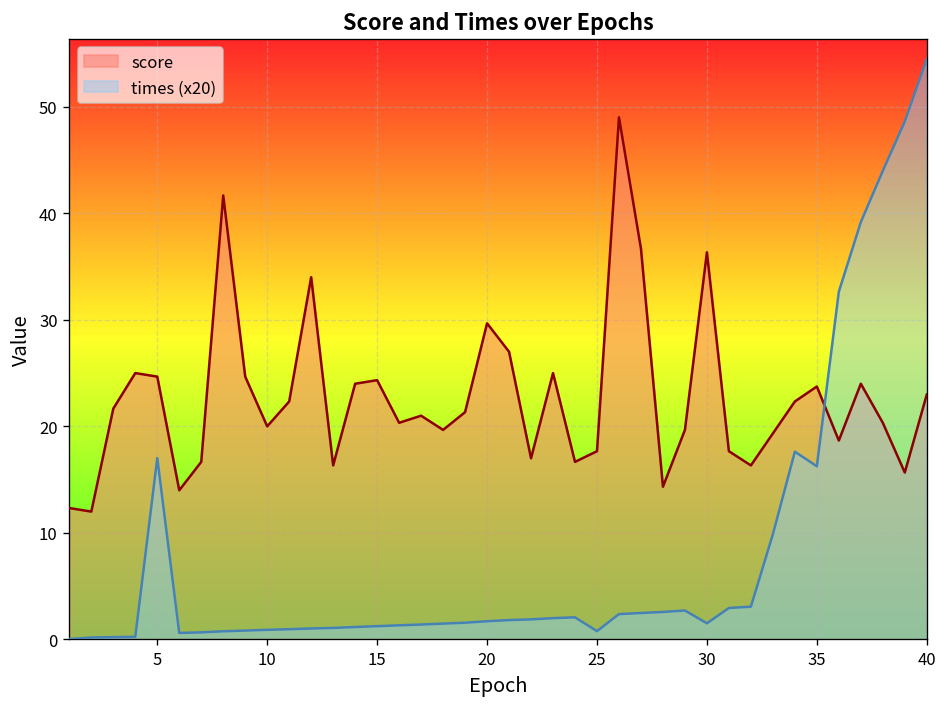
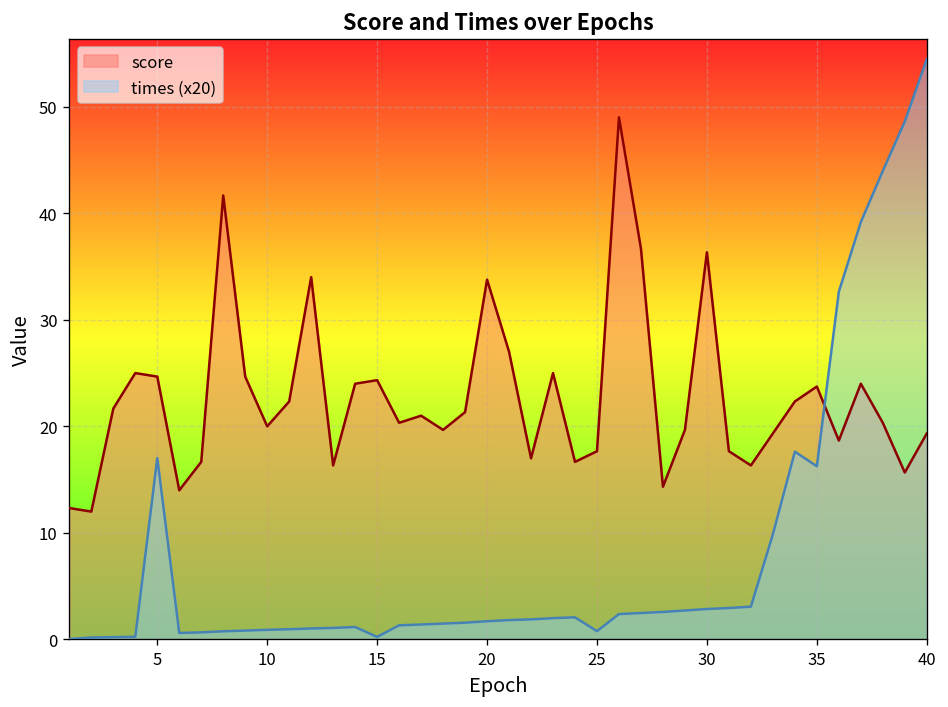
times (x20), 15: 1 -> 0
score, 20: 30 -> 34
times (x20), 30: 2 -> 3
score, 40: 23 -> 19
